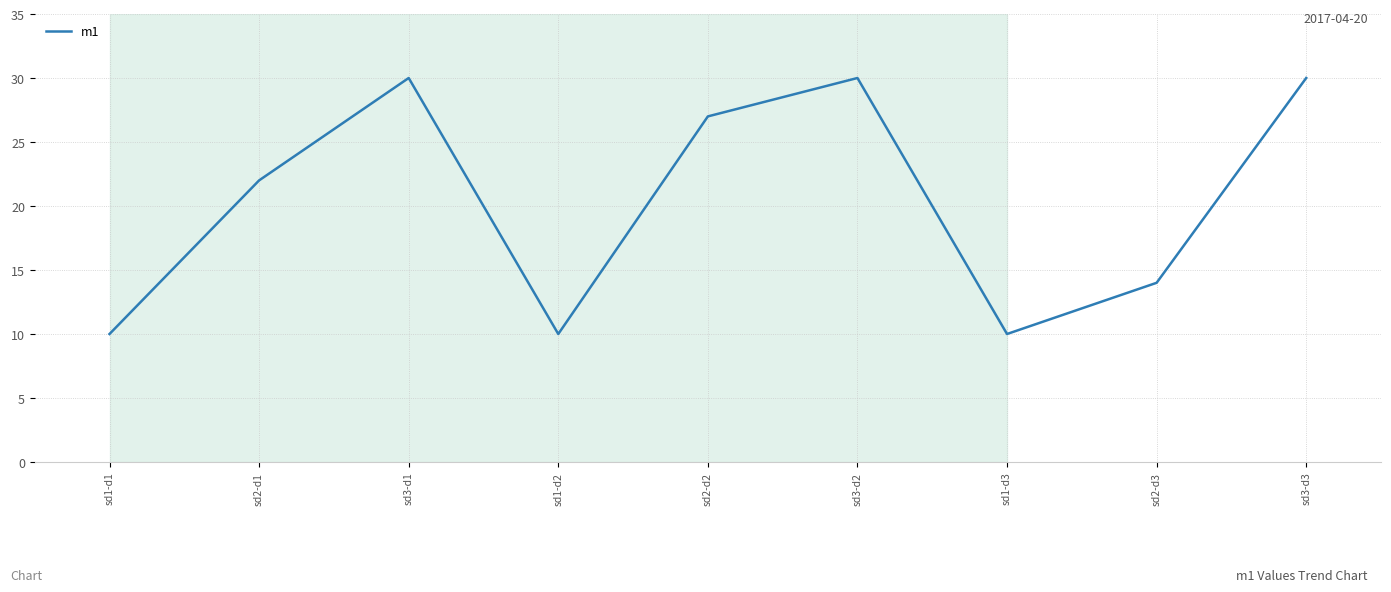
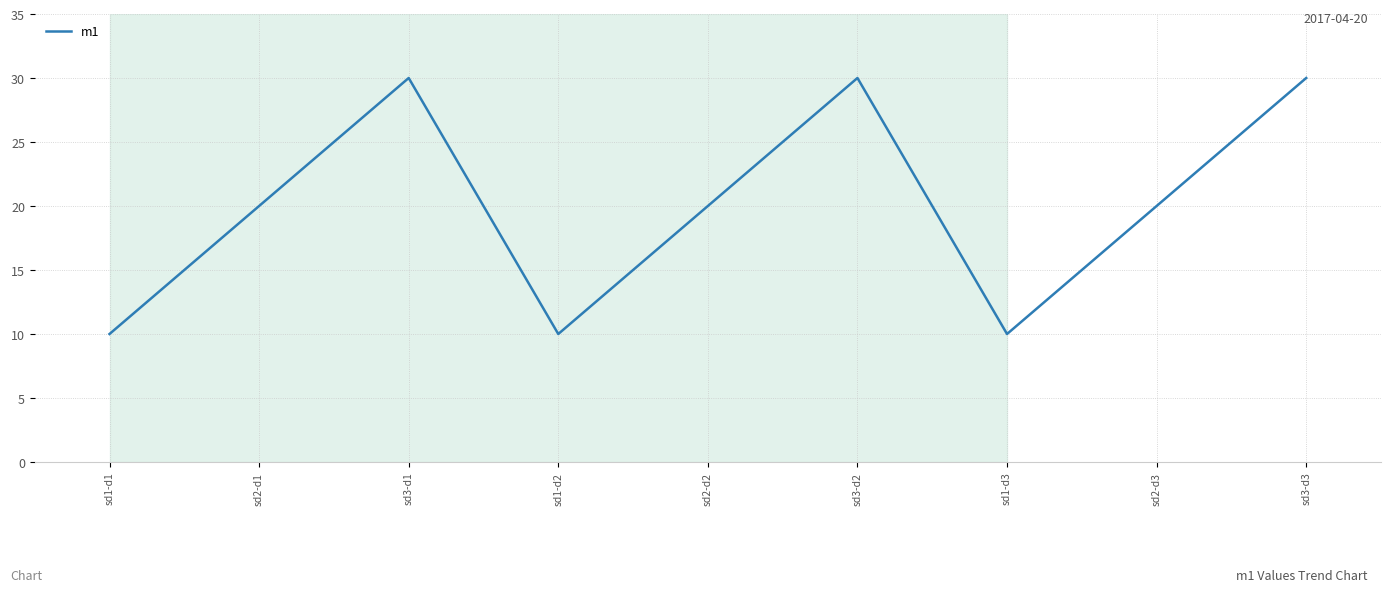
sd2-d1: 22 -> 20
sd2-d2: 27 -> 20
sd2-d3: 14 -> 20
